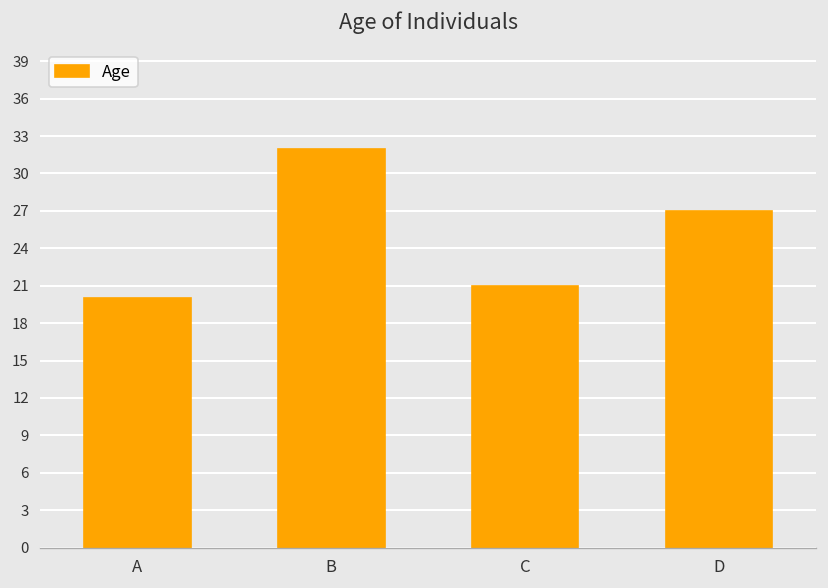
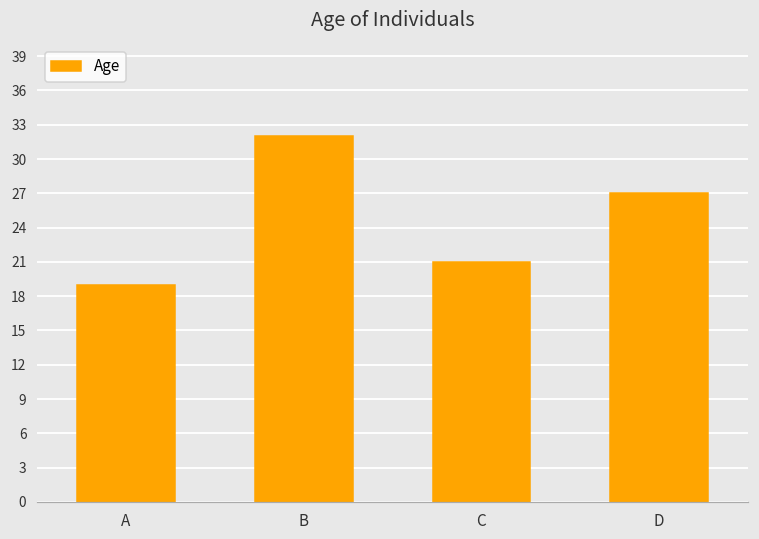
A: 20 -> 19
